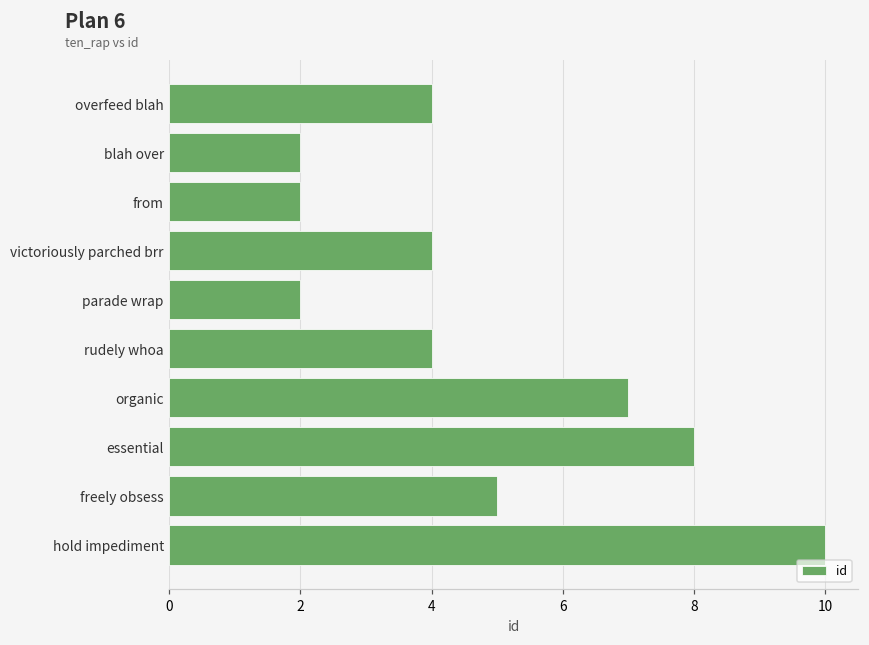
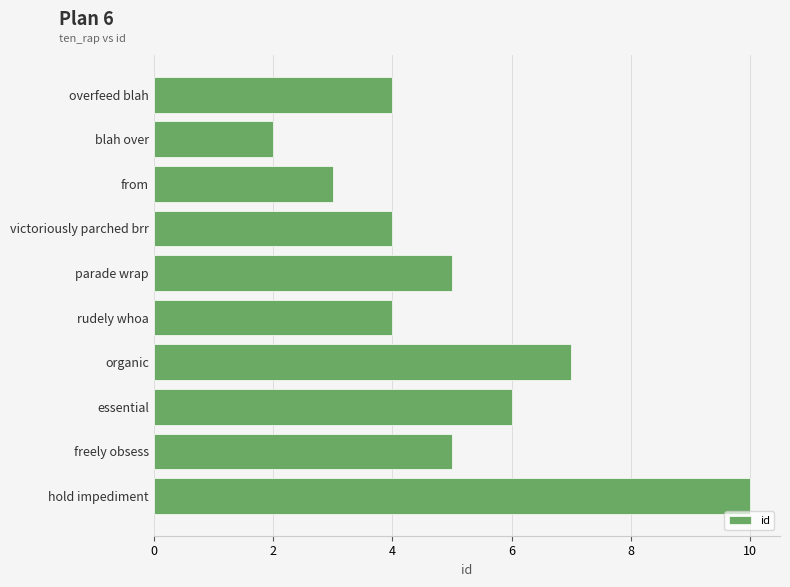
from: 2 -> 3
parade wrap: 2 -> 5
essential: 8 -> 6
